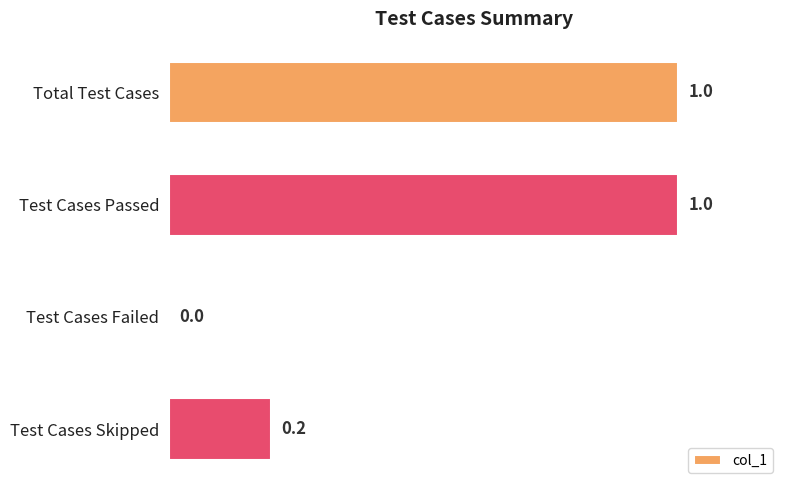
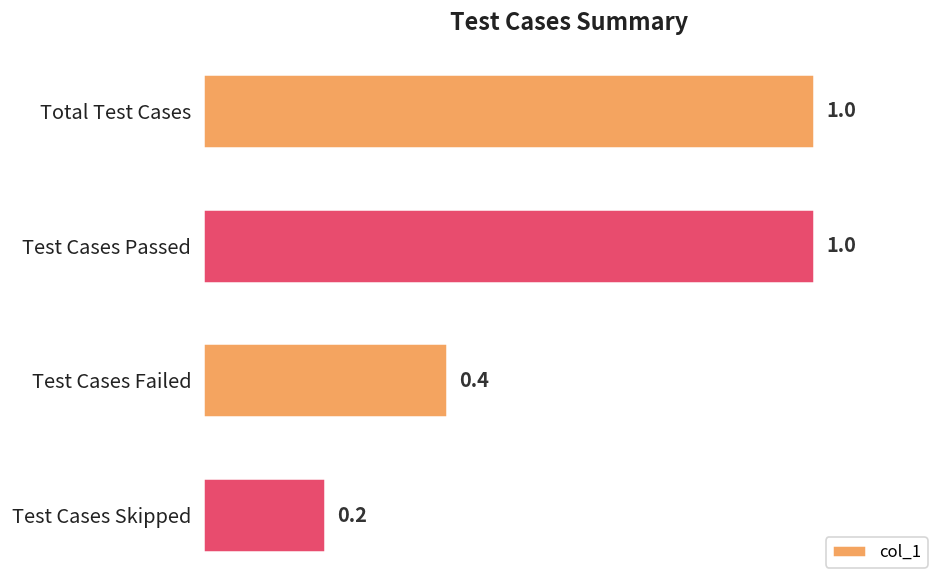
Test Cases Failed: 0.0 -> 0.4
